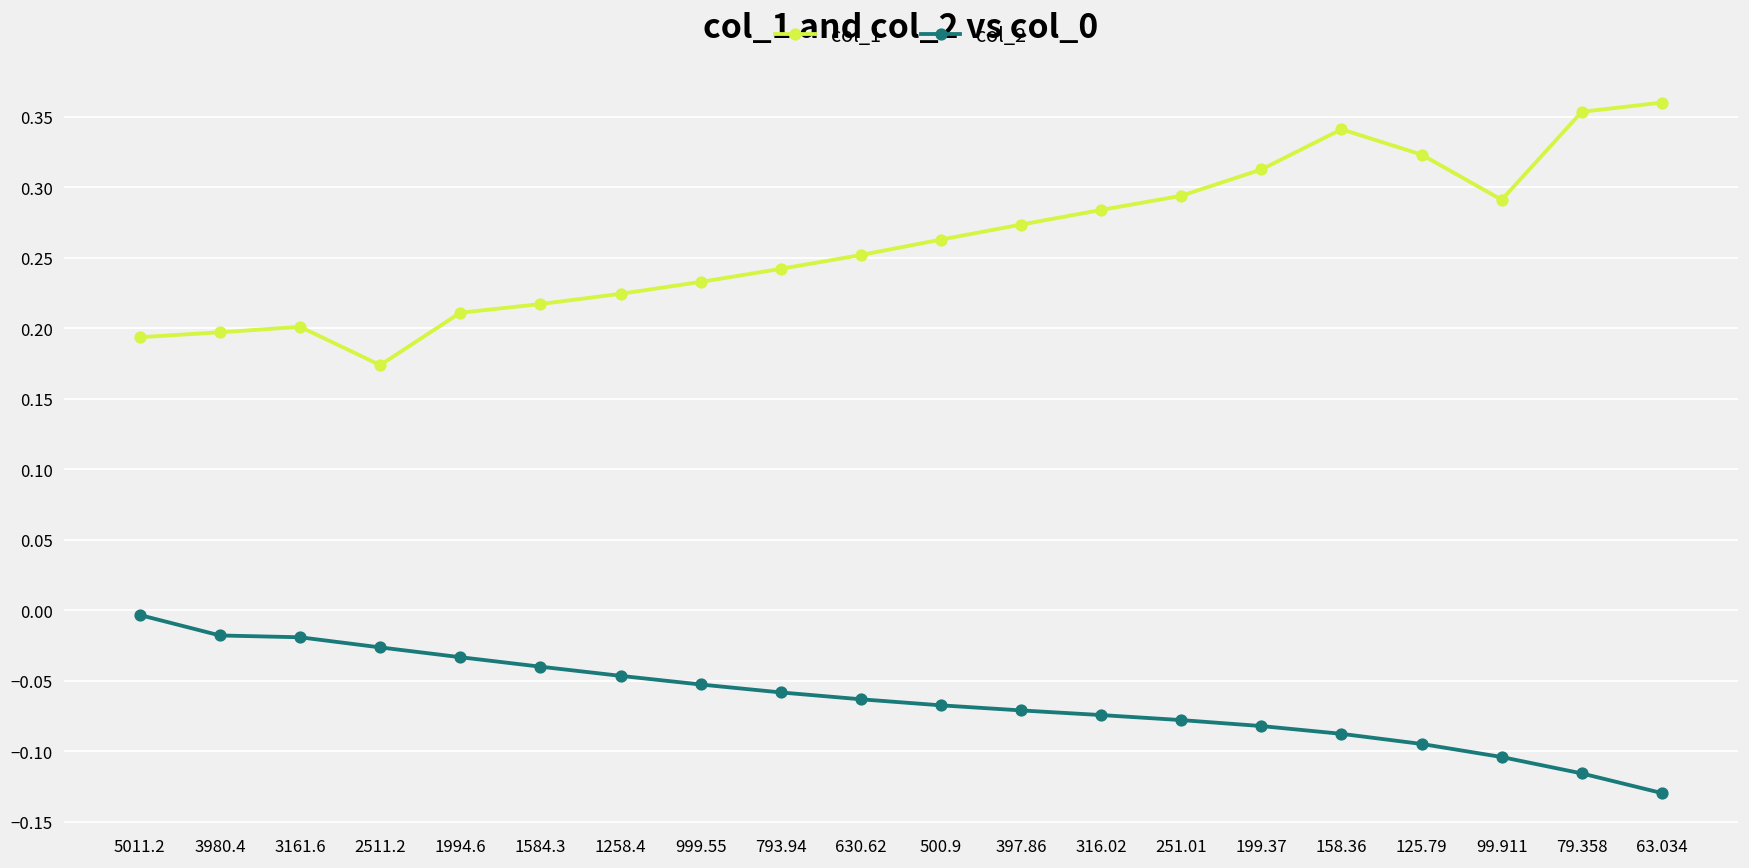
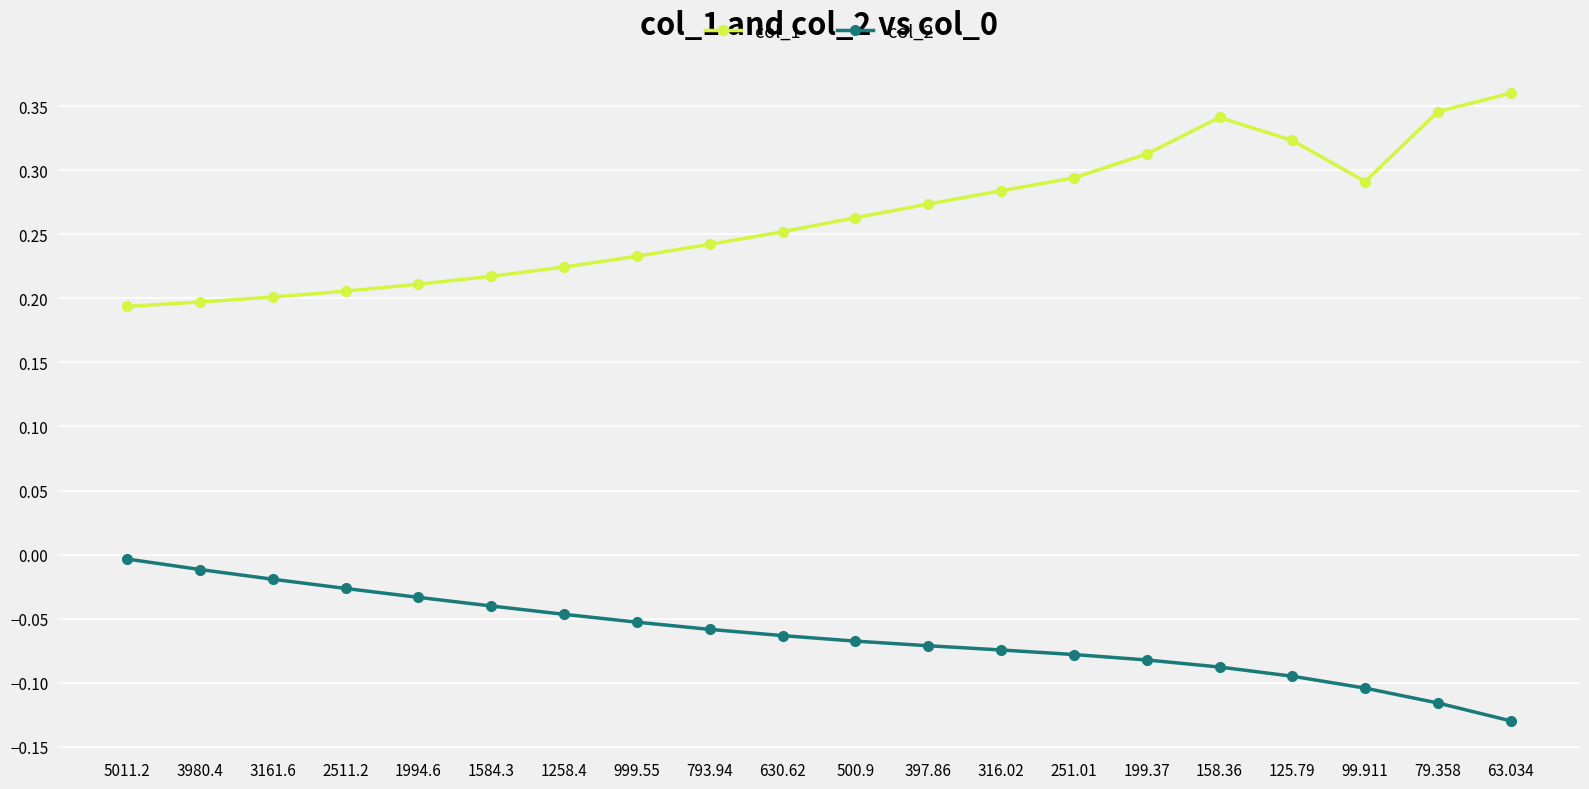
col_2, 3980.4: -0.018 -> -0.012
col_1, 2511.2: 0.174 -> 0.206
col_1, 79.358: 0.354 -> 0.346
